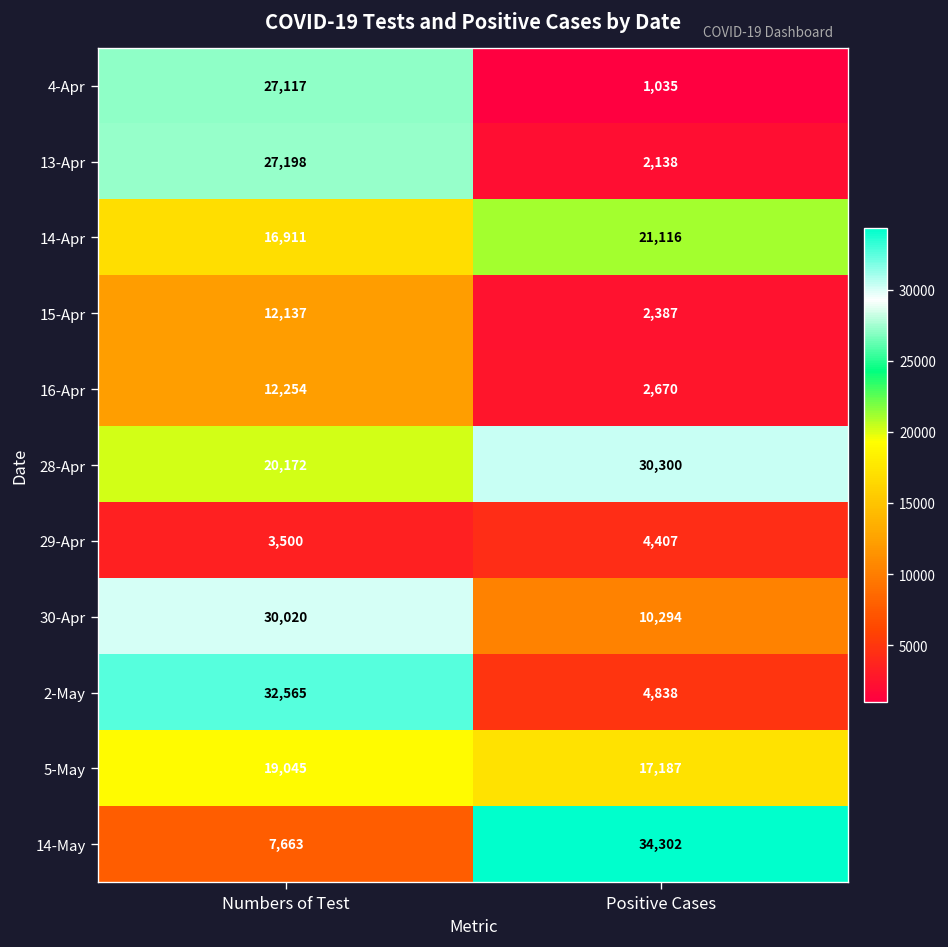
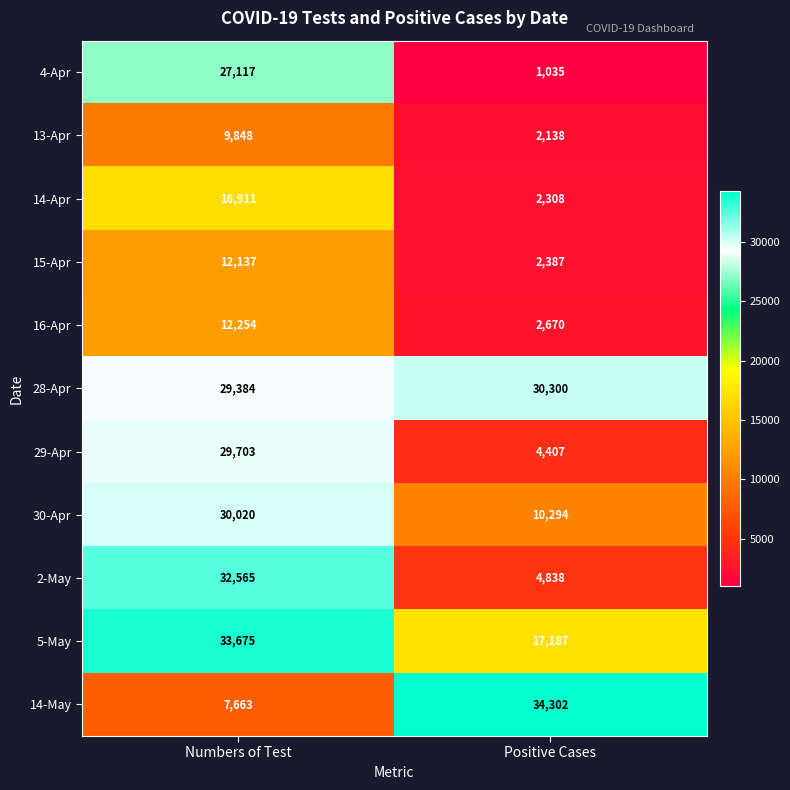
13-Apr, Numbers of Test: 27,198 -> 9,848
14-Apr, Positive Cases: 21,116 -> 2,308
28-Apr, Numbers of Test: 20,172 -> 29,384
29-Apr, Numbers of Test: 3,500 -> 29,703
5-May, Numbers of Test: 19,045 -> 33,675
